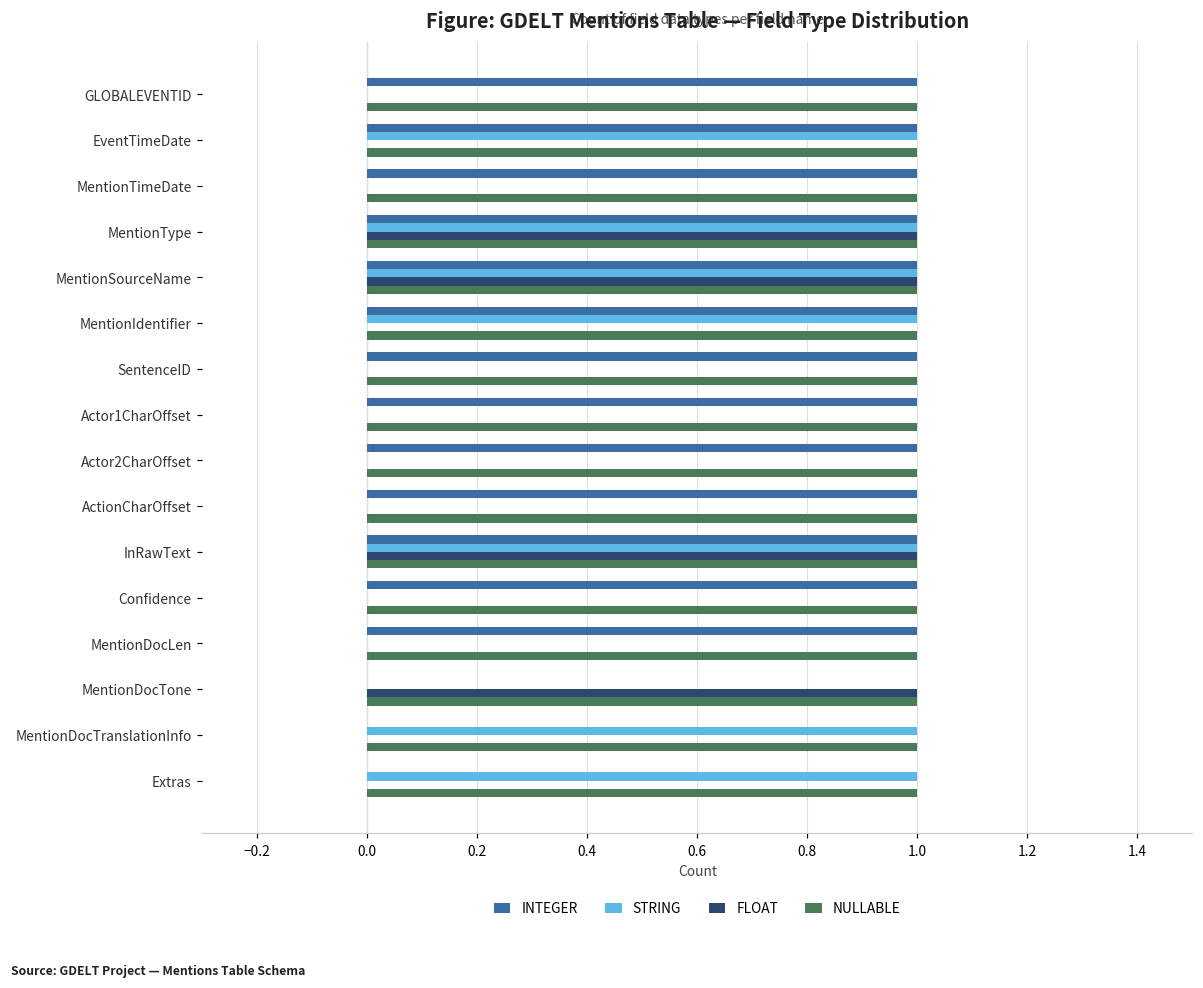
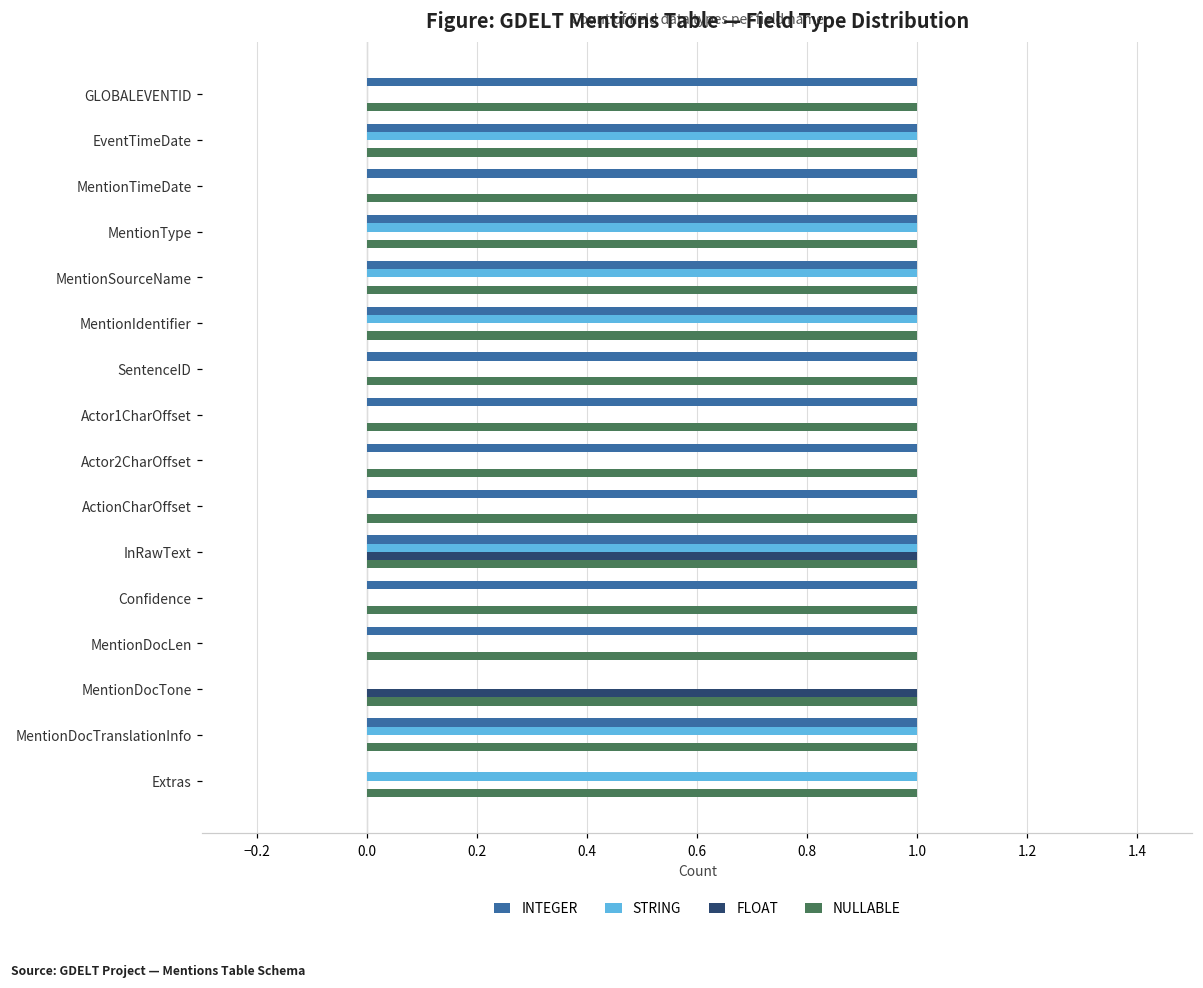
FLOAT, MentionType: 1 -> 0
FLOAT, MentionSourceName: 1 -> 0
INTEGER, MentionDocTranslationInfo: 0 -> 1
